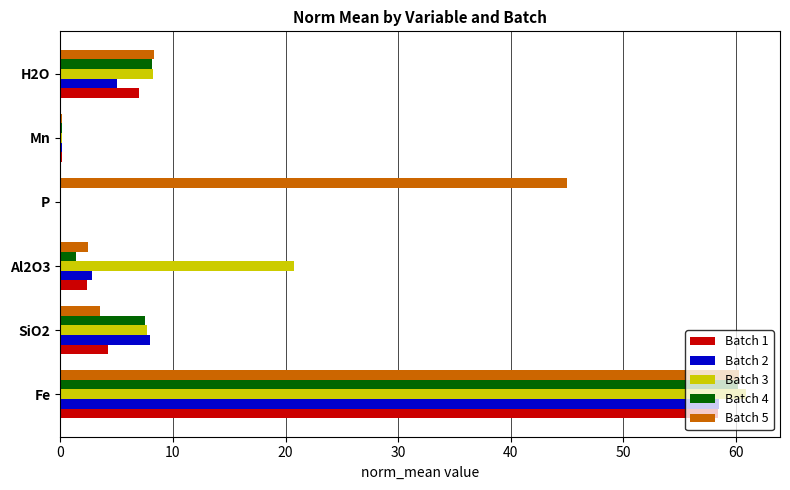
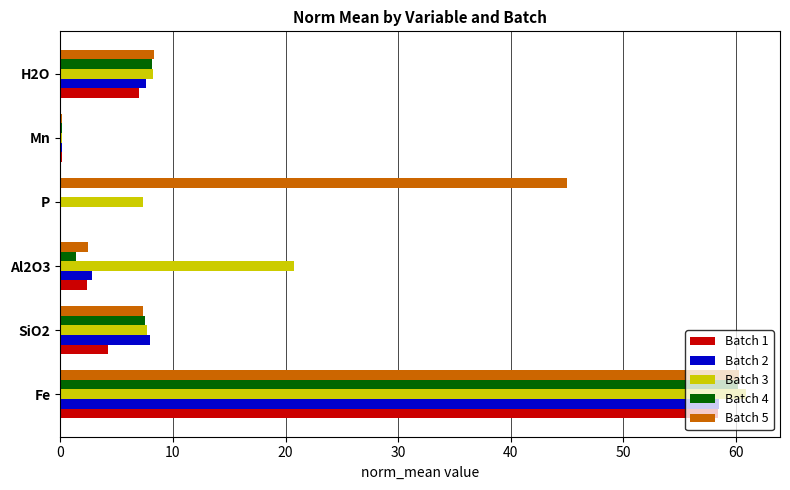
Batch 2, H2O: 5.1 -> 7.6
Batch 3, P: 0.1 -> 7.4
Batch 5, SiO2: 3.6 -> 7.3
